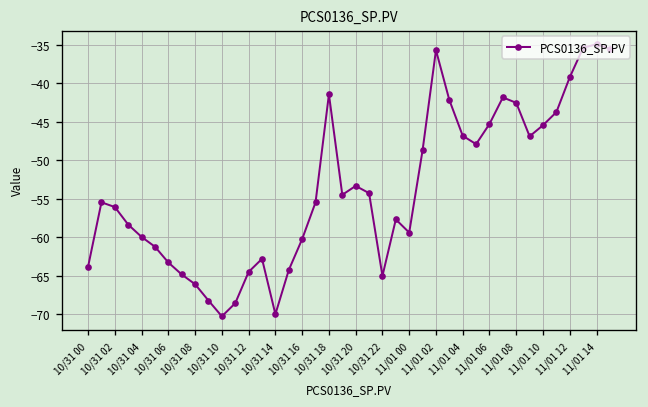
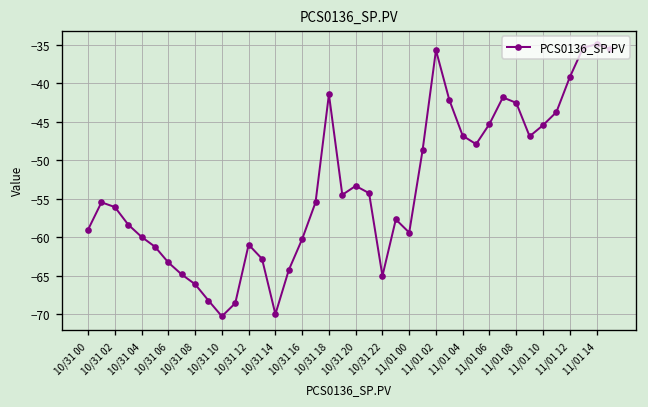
10/31 00: -64 -> -59
10/31 12: -64 -> -61
